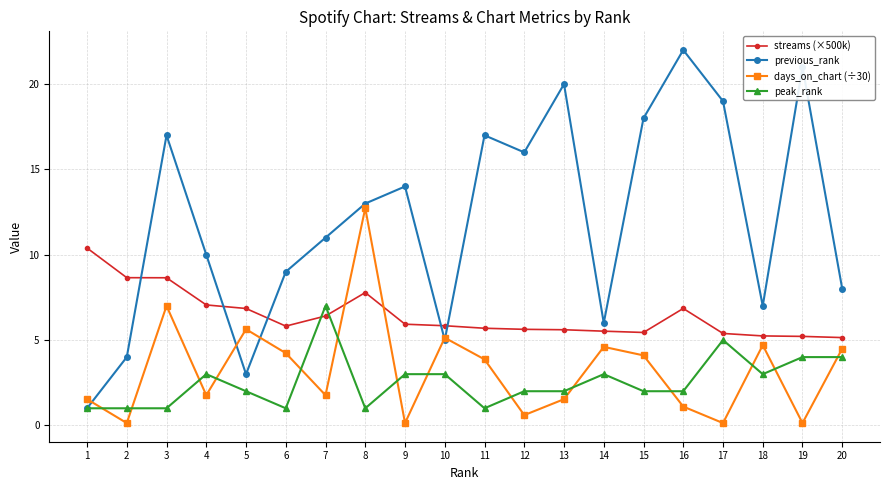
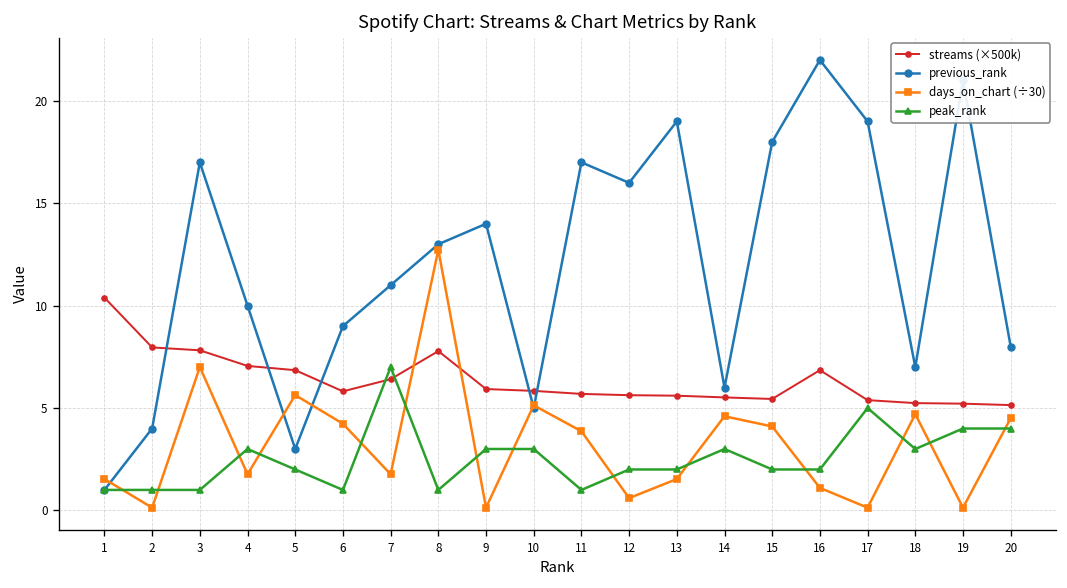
streams (×500k), 2: 8.7 -> 8.0
streams (×500k), 3: 8.6 -> 7.8
previous_rank, 13: 20 -> 19
